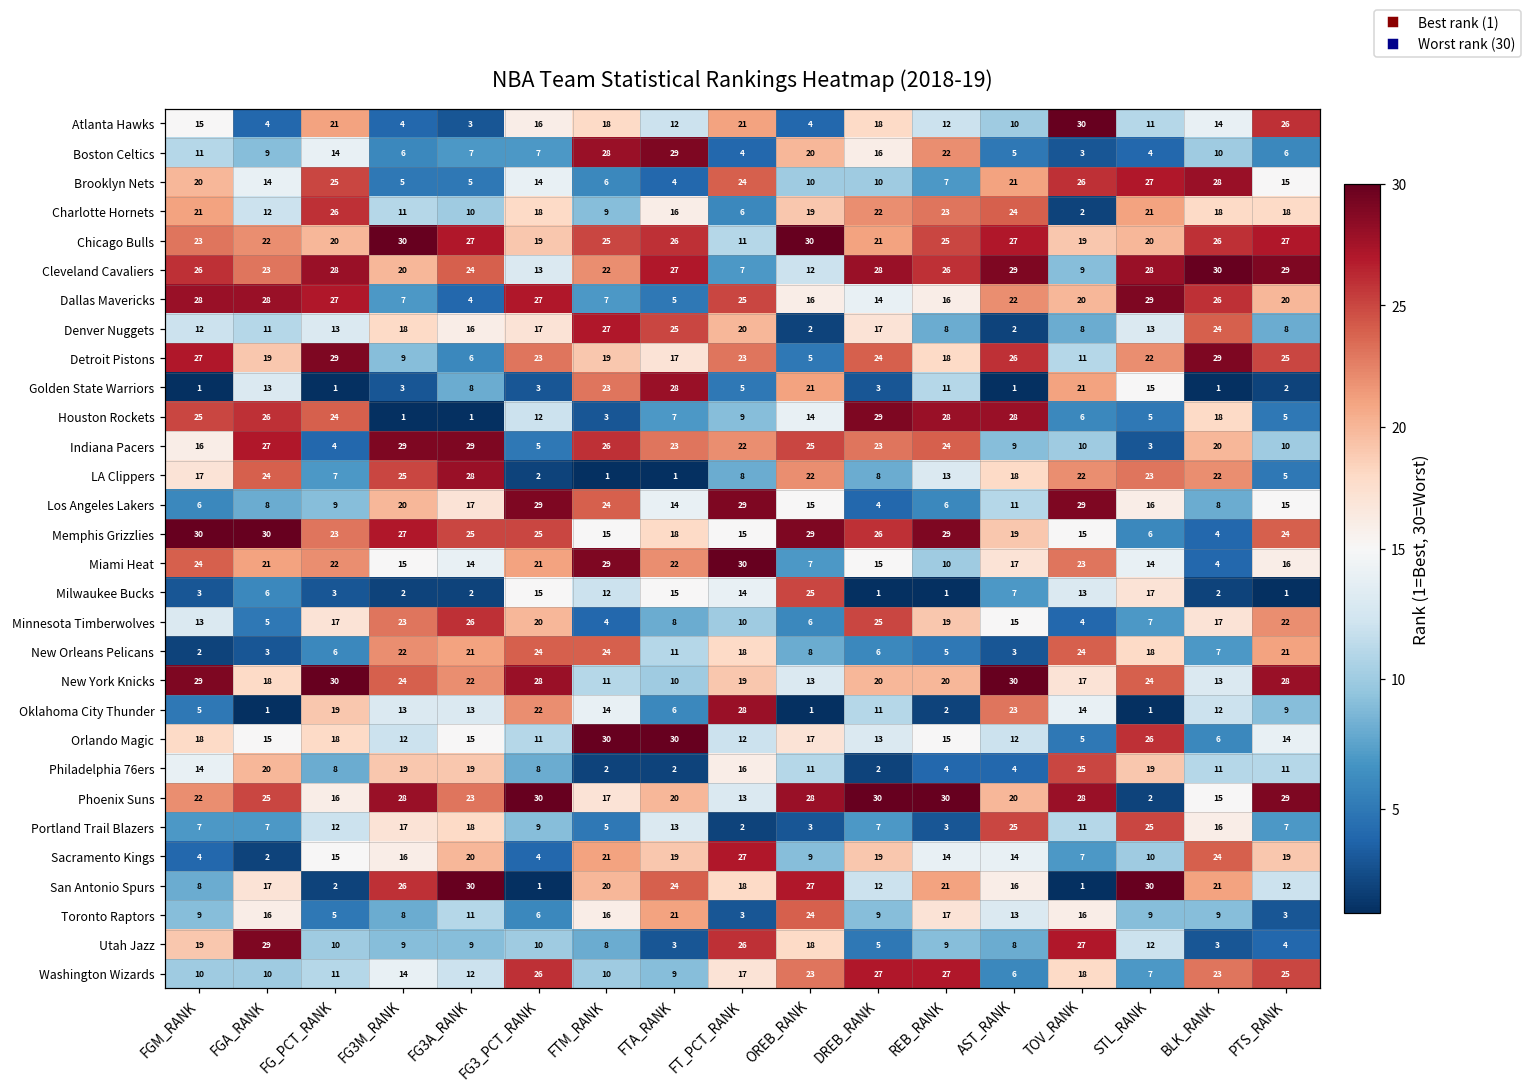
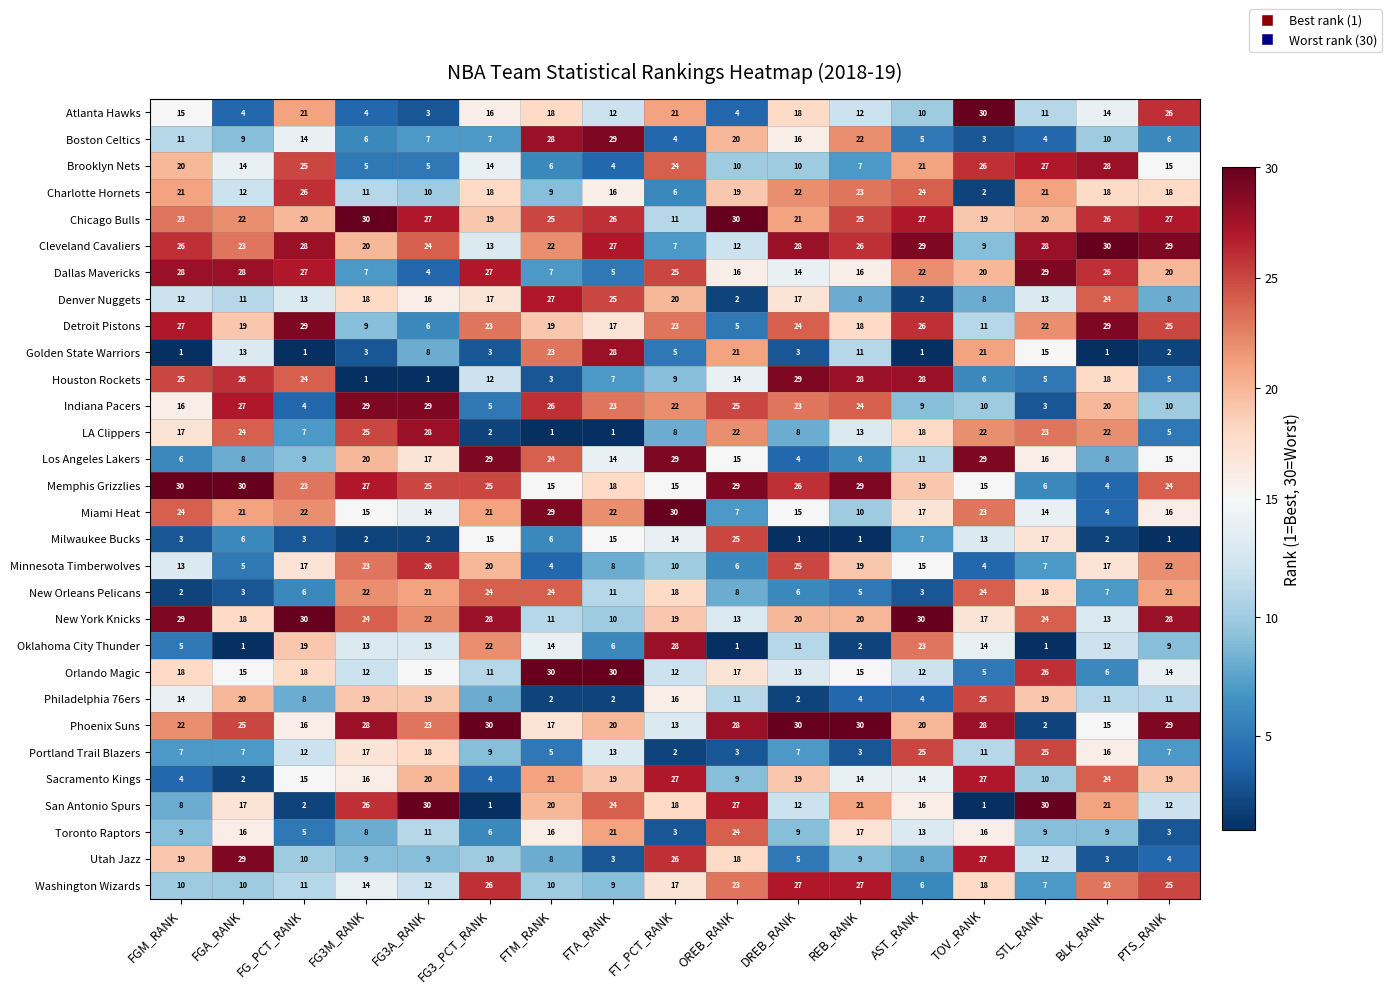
Milwaukee Bucks, FTM_RANK: 12 -> 6
Sacramento Kings, TOV_RANK: 7 -> 27
